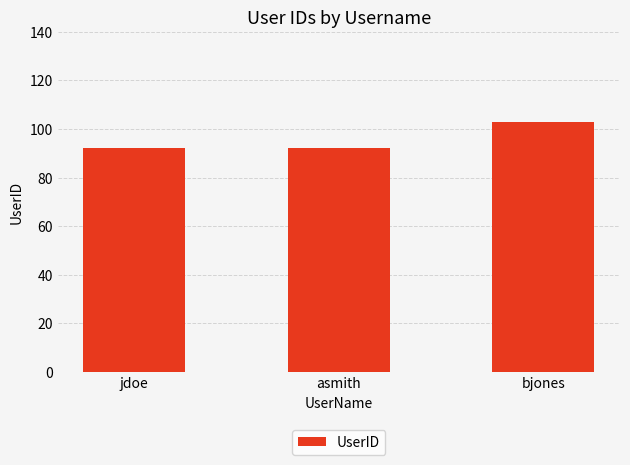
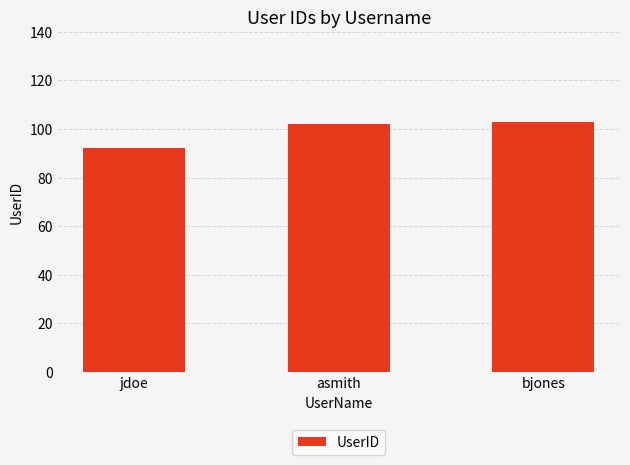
asmith: 92 -> 102
